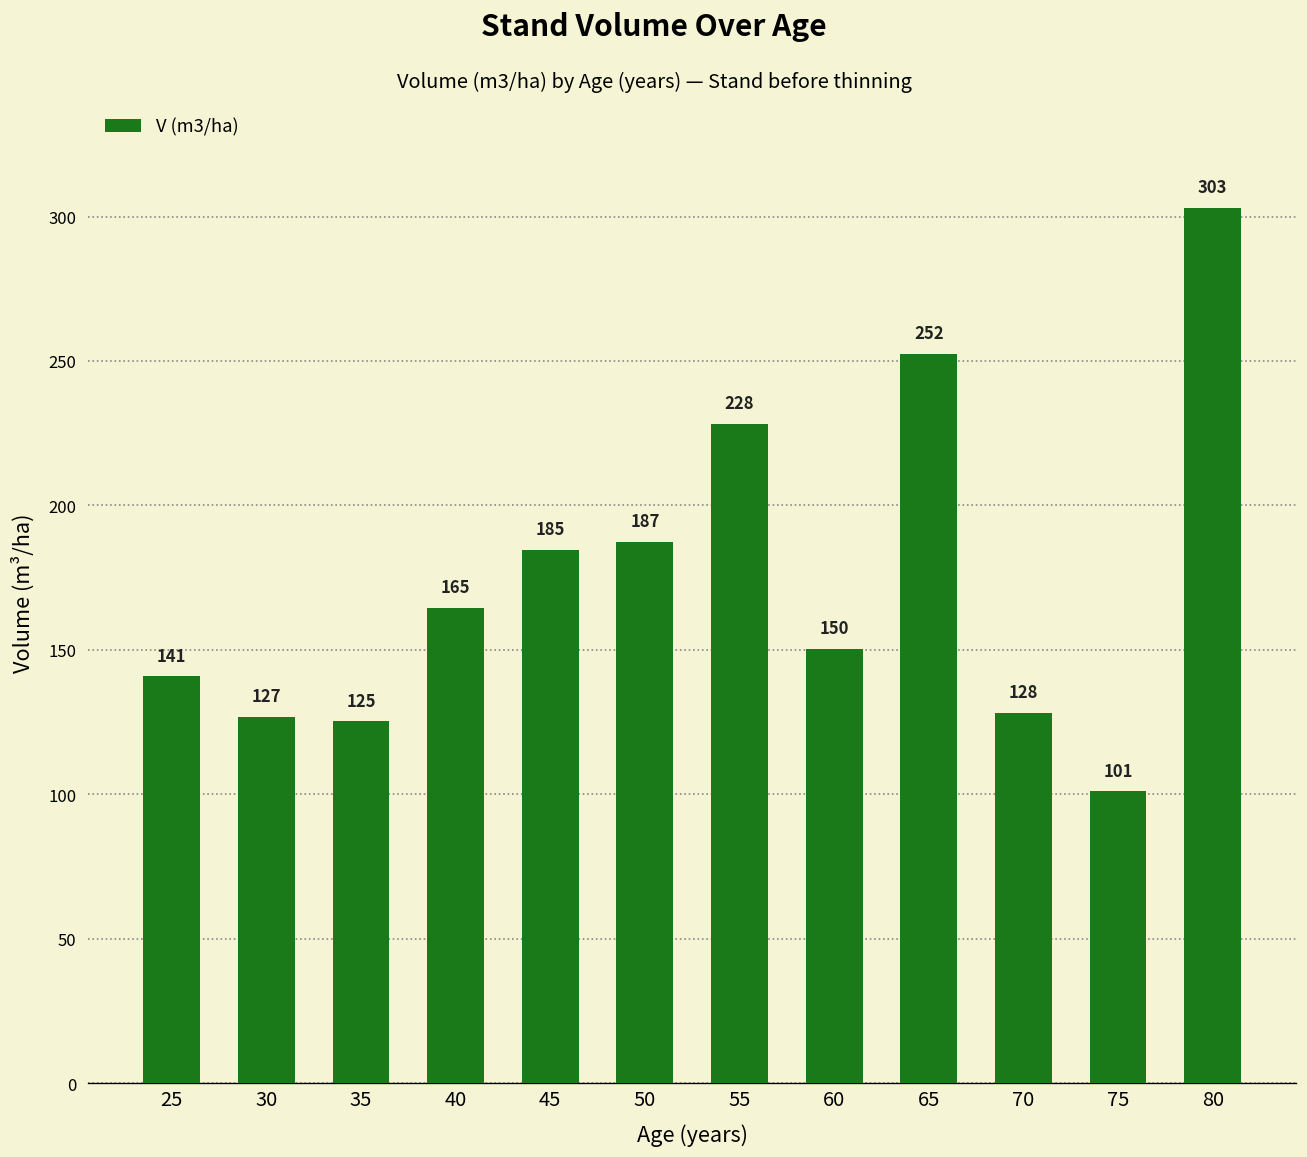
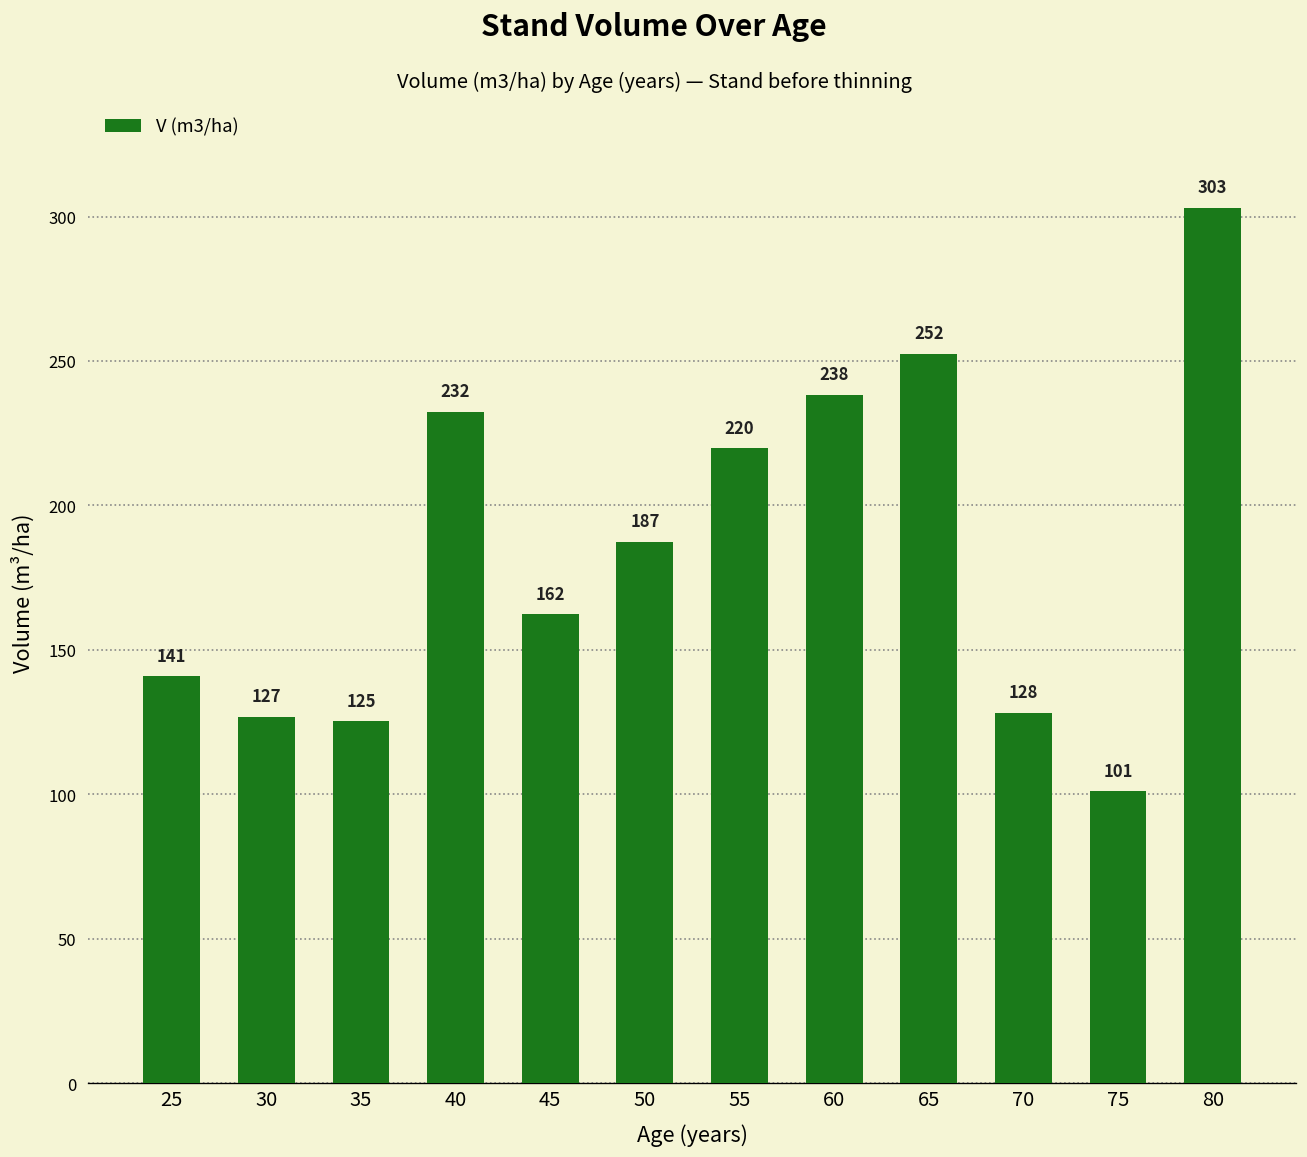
40: 165 -> 232
45: 185 -> 162
55: 228 -> 220
60: 150 -> 238
